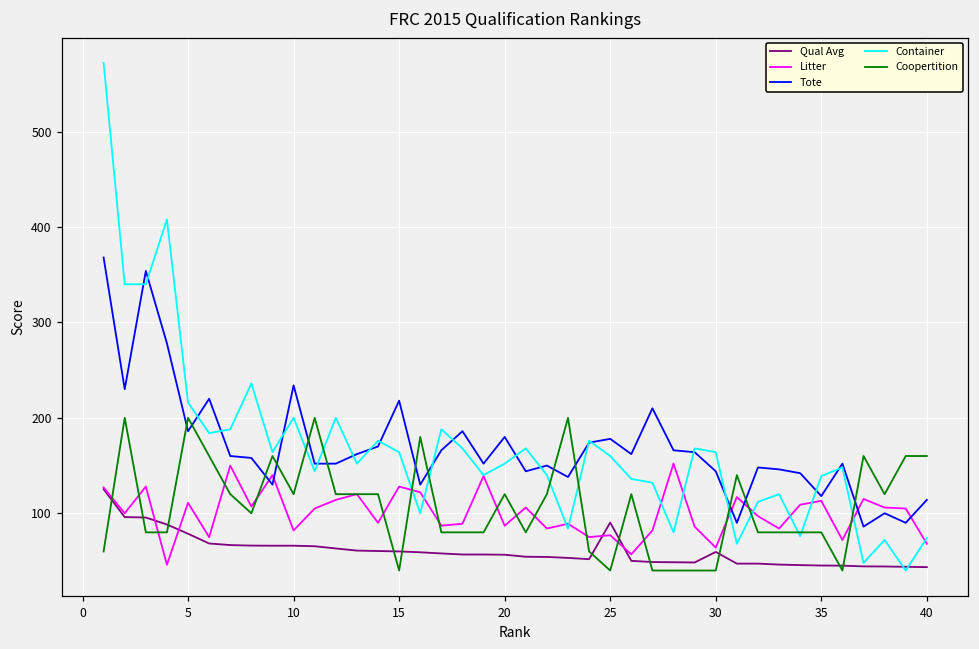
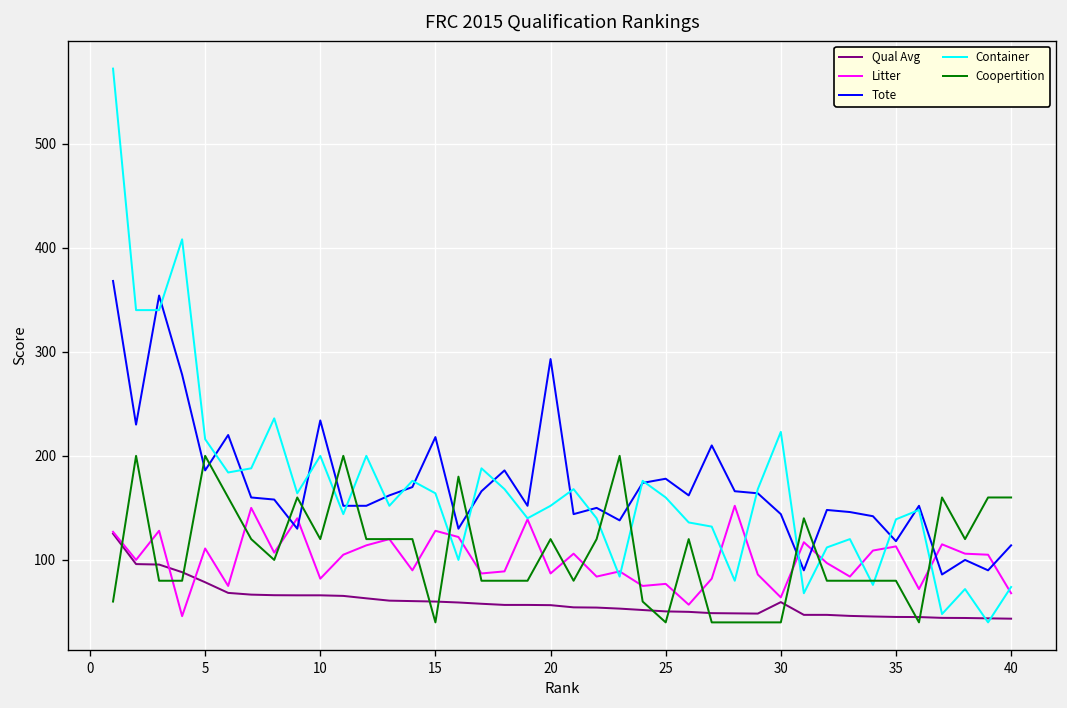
Tote, 20: 180 -> 290
Qual Avg, 25: 90 -> 50
Container, 30: 160 -> 220
